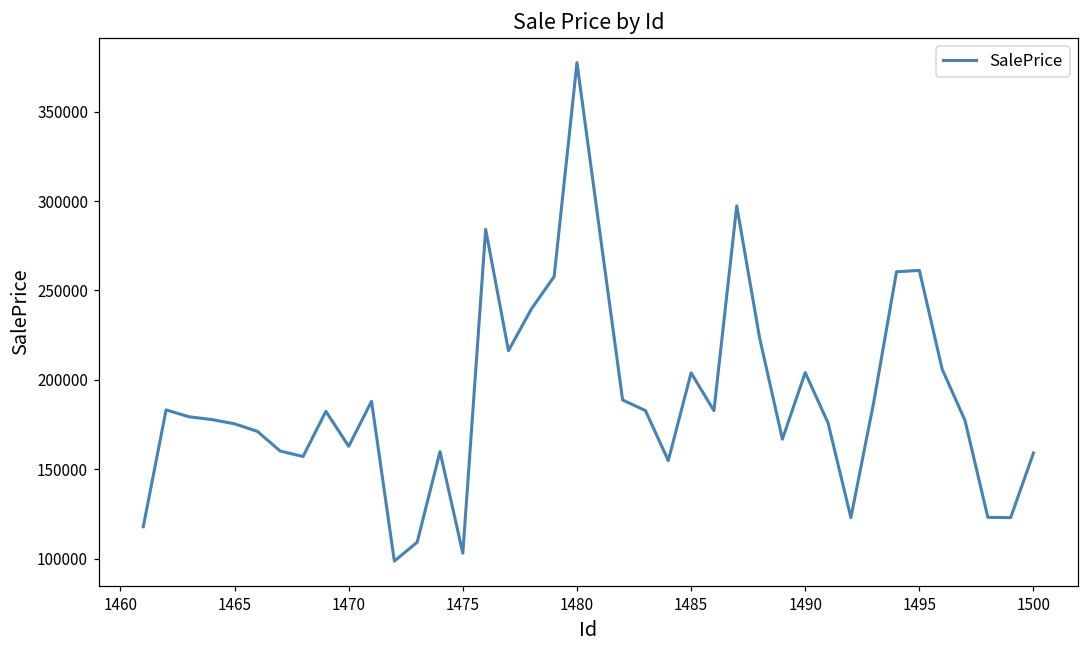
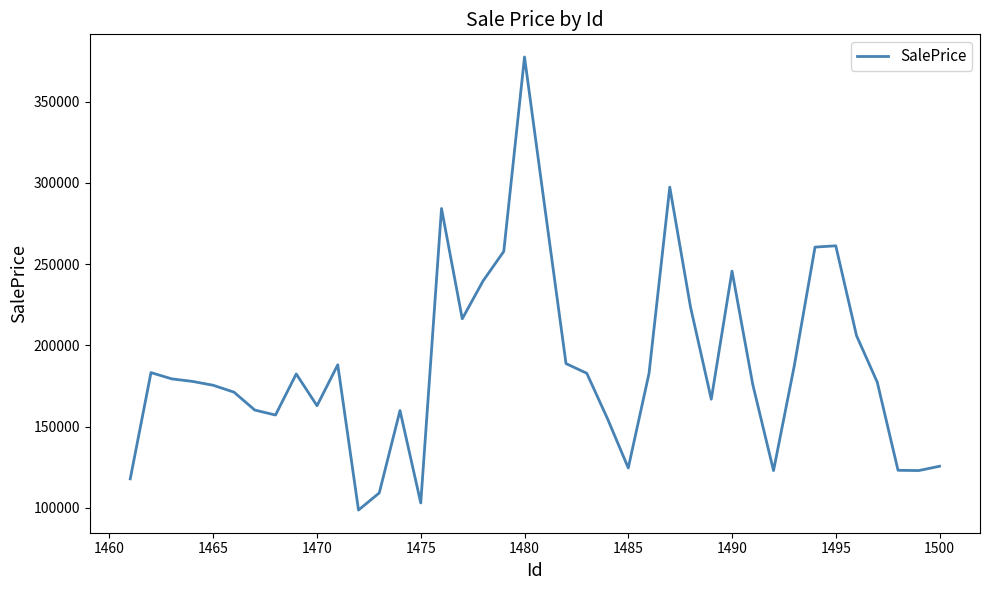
1485: 204000 -> 124000
1490: 204000 -> 246000
1500: 159000 -> 126000
